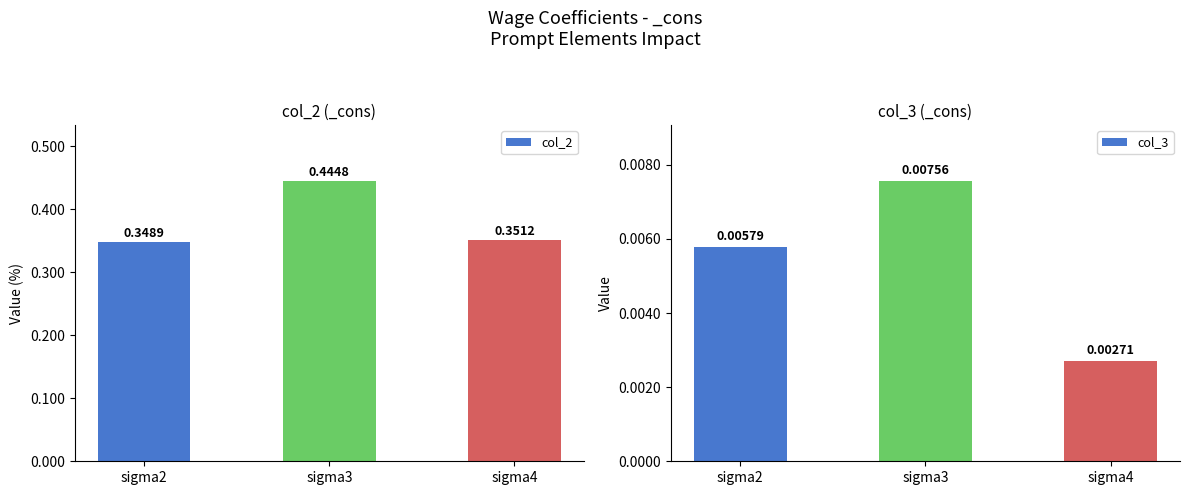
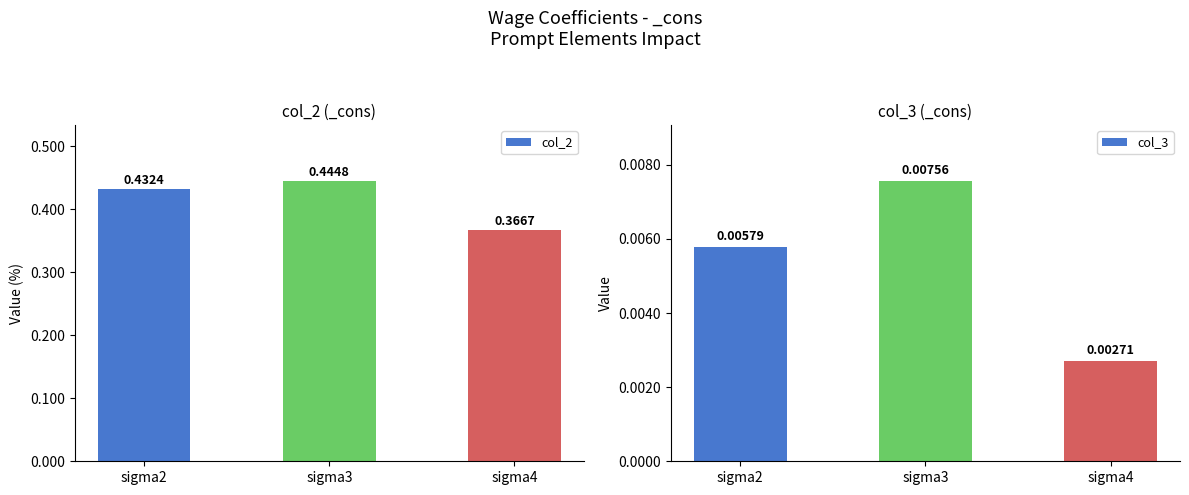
col_2 (_cons), sigma2: 0.3489 -> 0.4324
col_2 (_cons), sigma4: 0.3512 -> 0.3667
